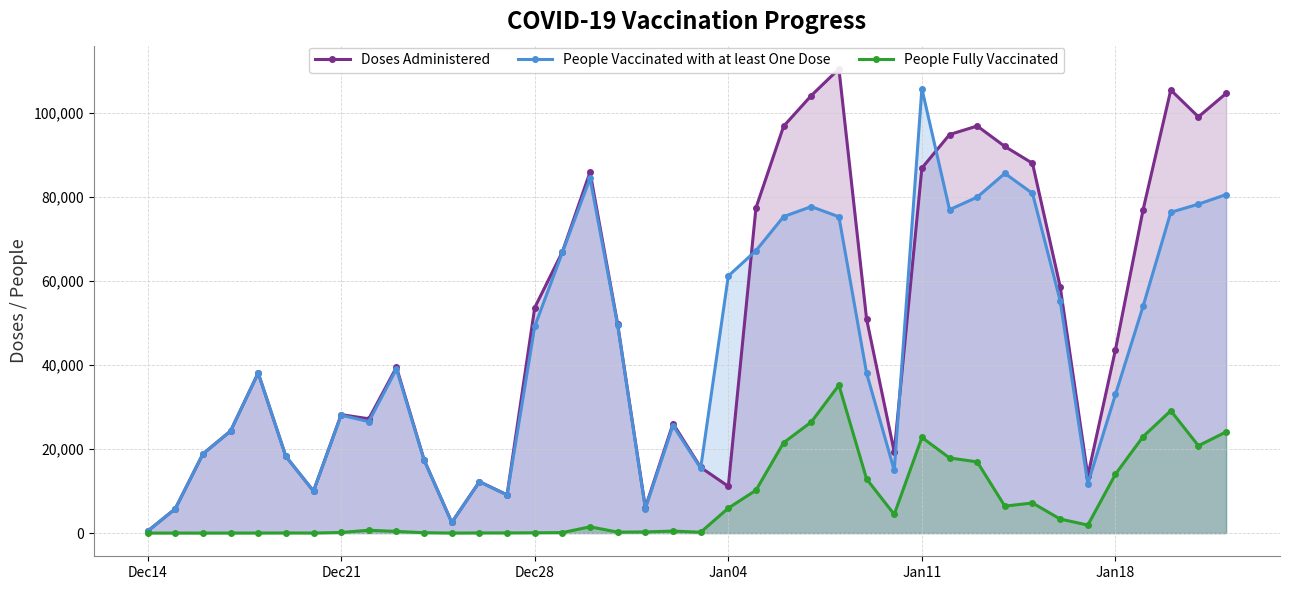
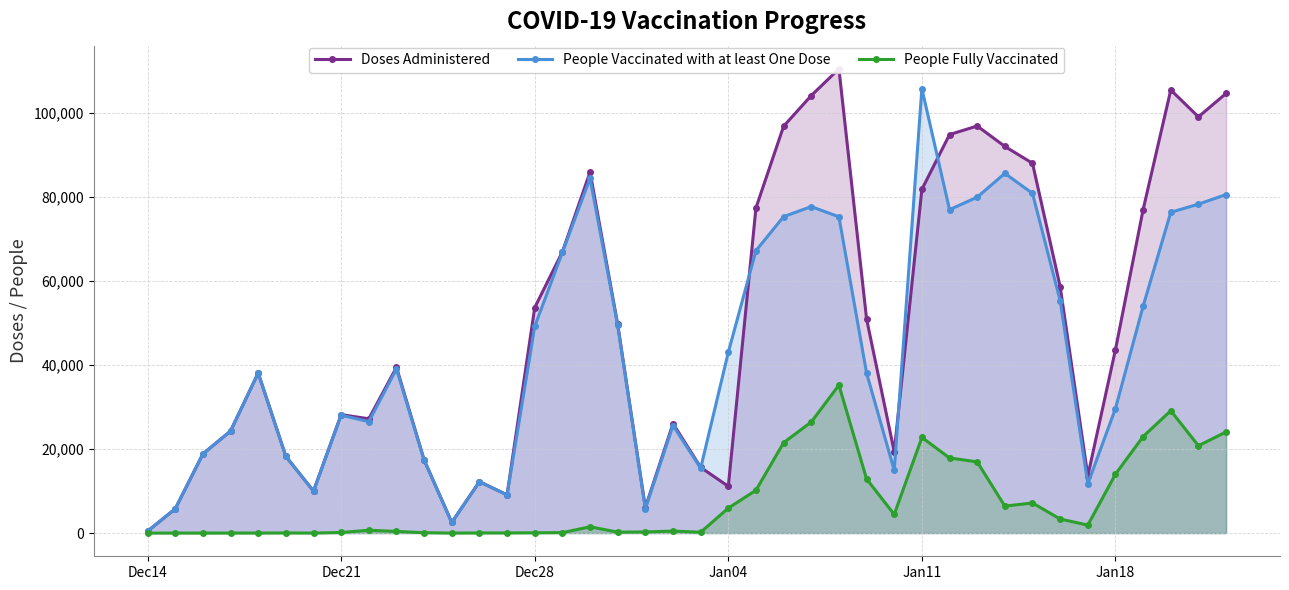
People Vaccinated with at least One Dose, Jan04: 61,000 -> 43,000
Doses Administered, Jan11: 87,000 -> 82,000
People Vaccinated with at least One Dose, Jan18: 33,000 -> 30,000
